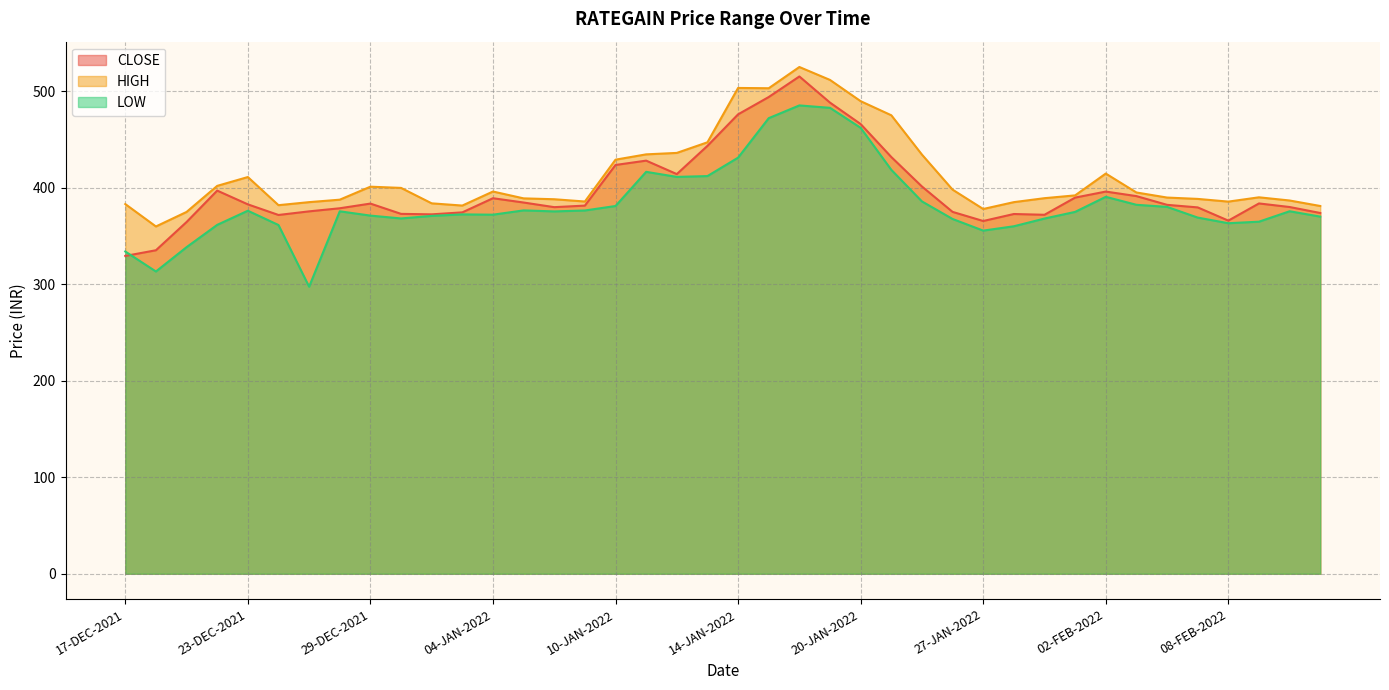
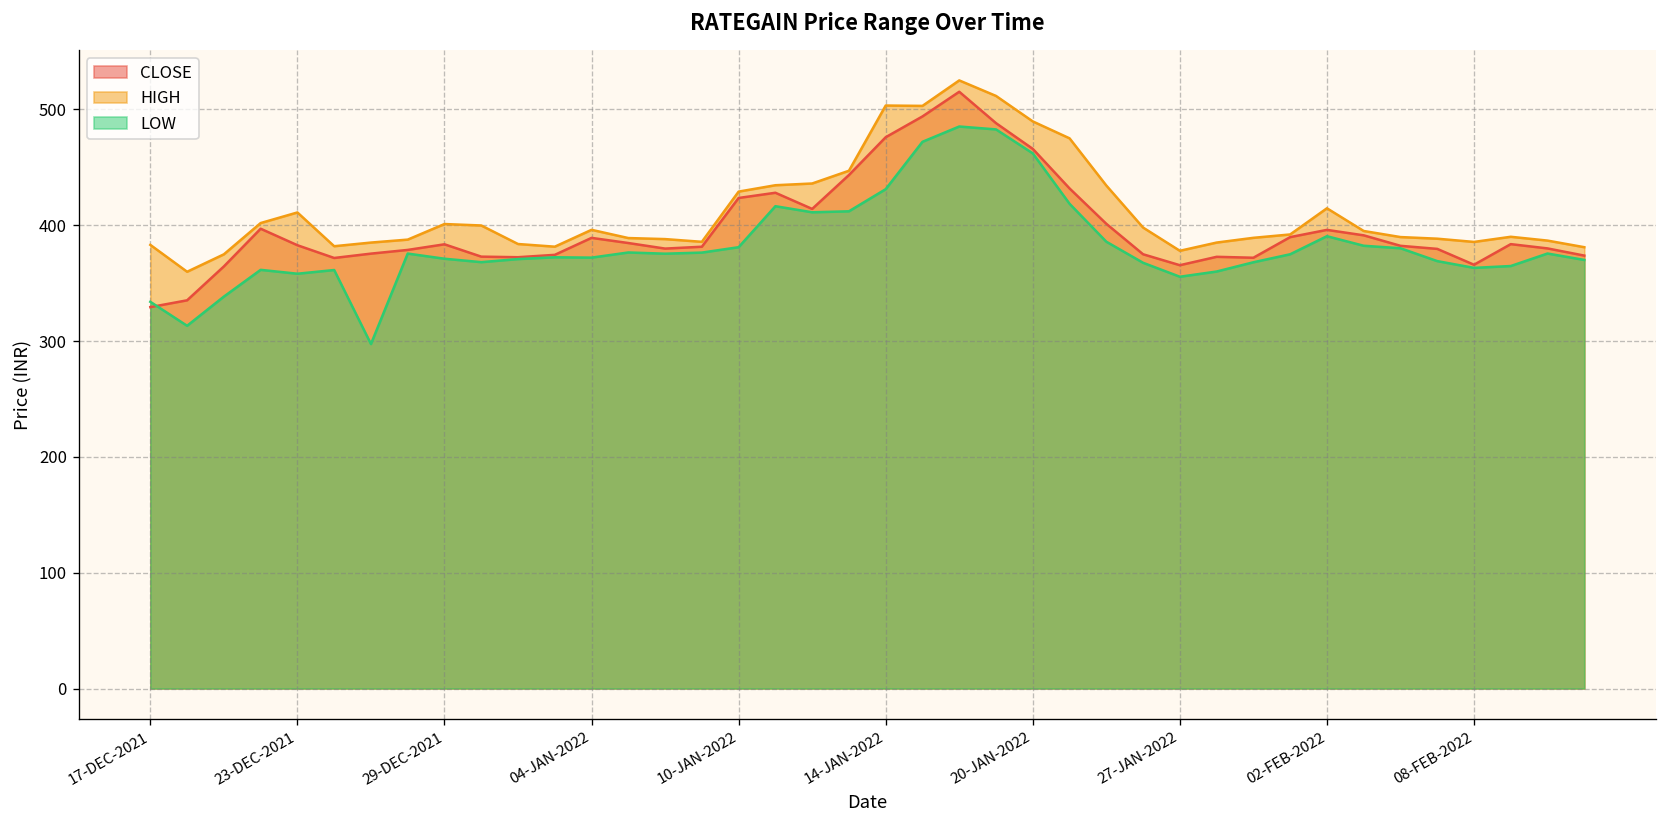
LOW, 23-DEC-2021: 380 -> 360
